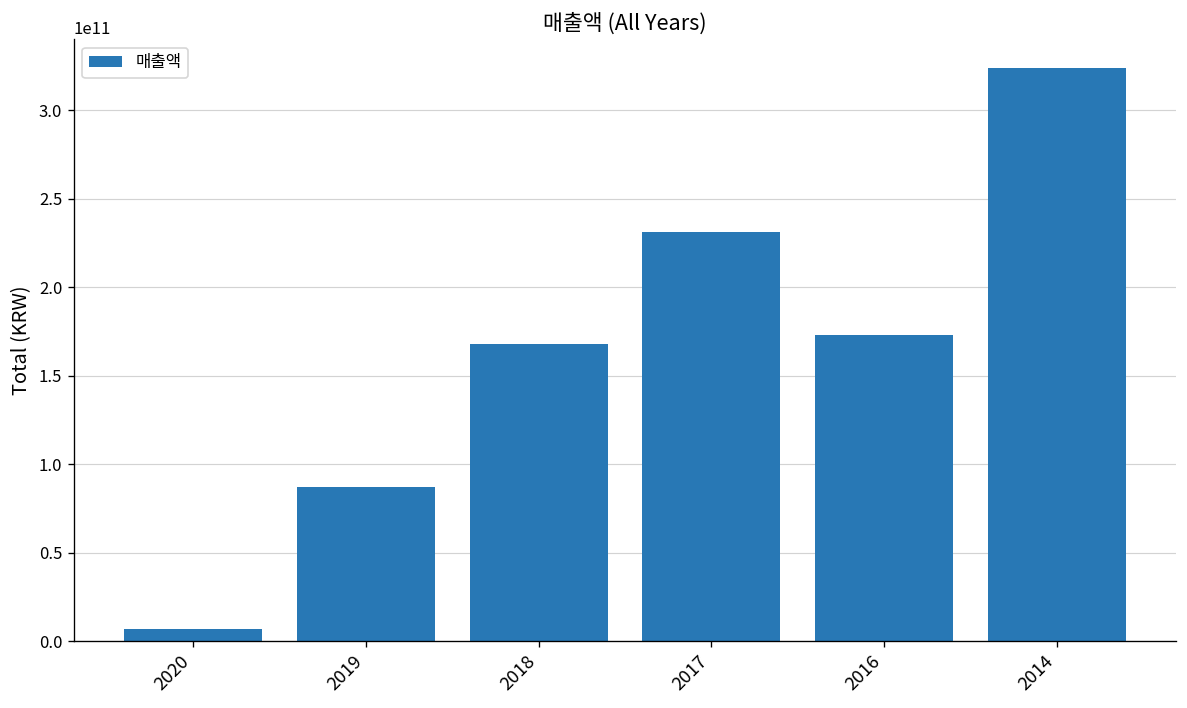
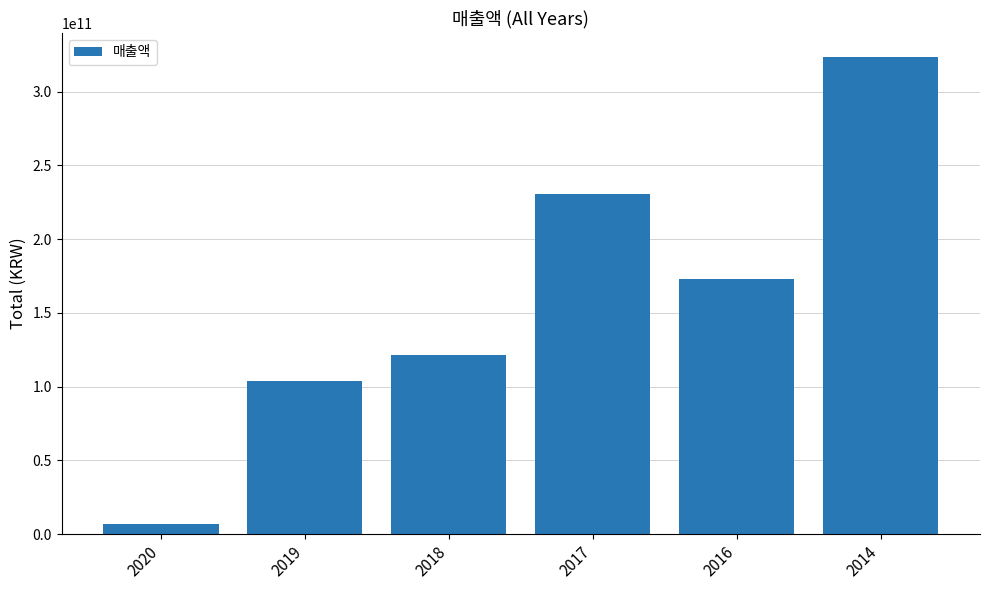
2019: 87000000000 -> 104000000000
2018: 168000000000 -> 121000000000
